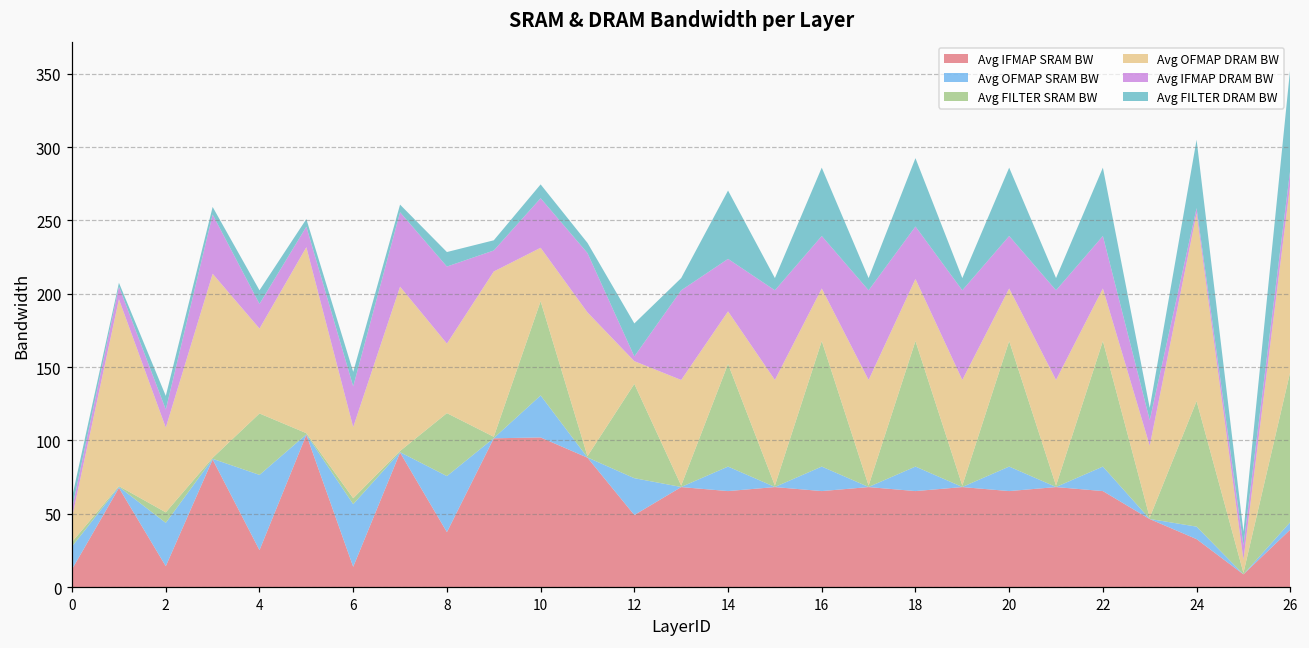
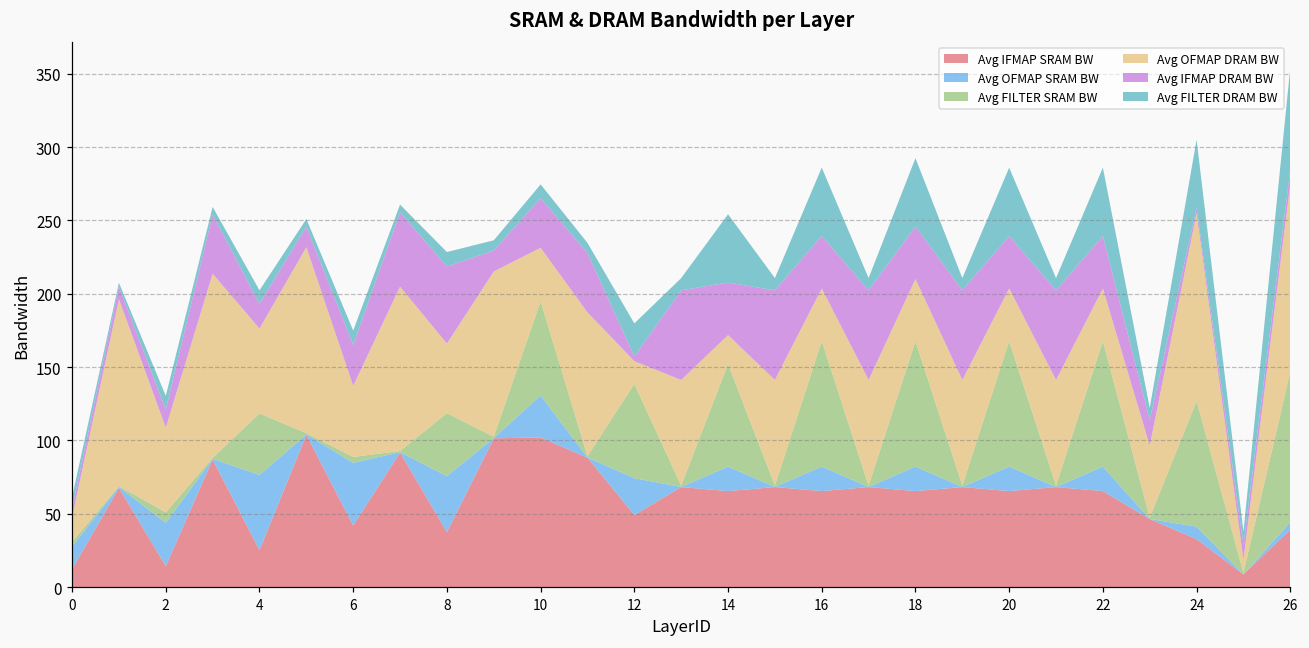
Avg IFMAP SRAM BW, 6: 14 -> 42
Avg OFMAP DRAM BW, 14: 36 -> 20
